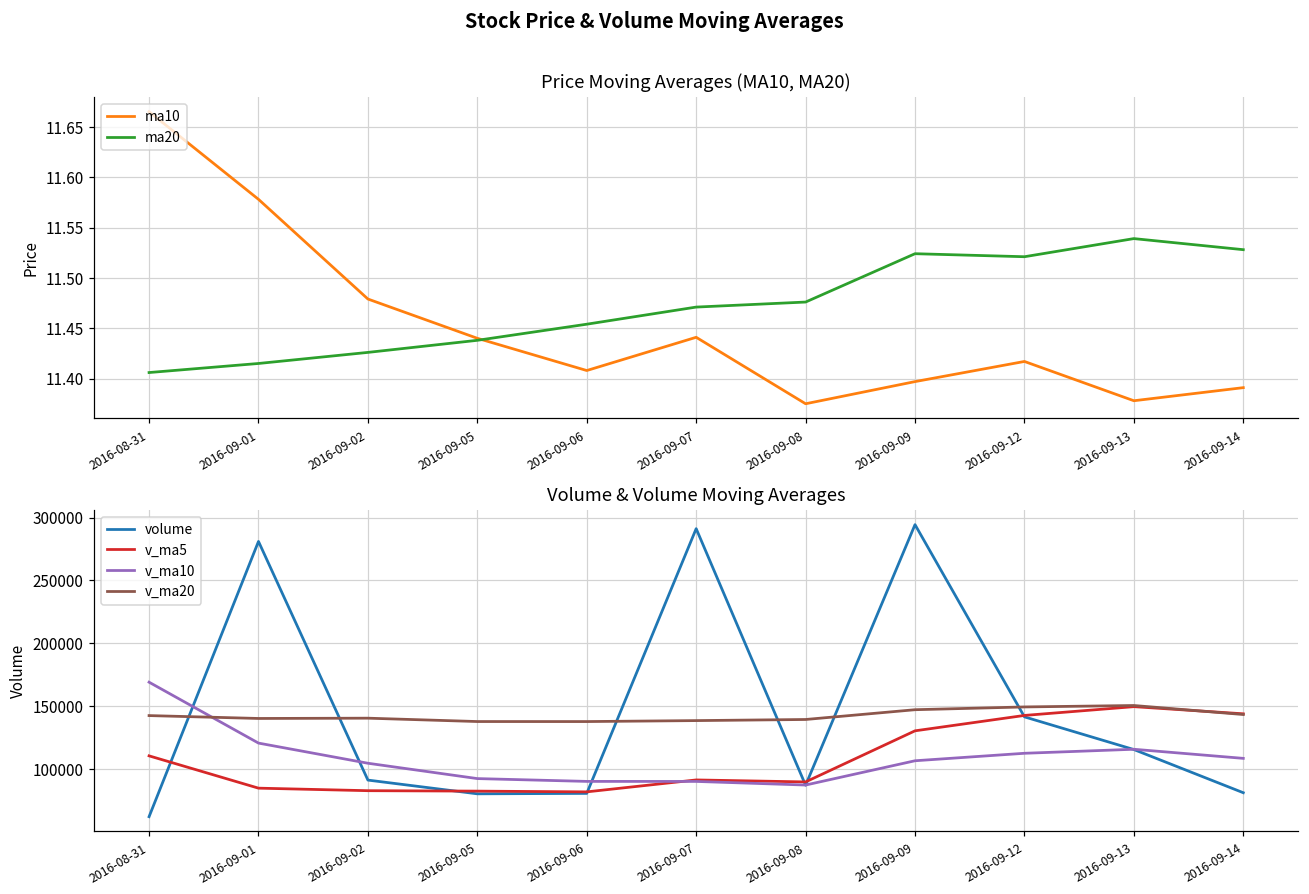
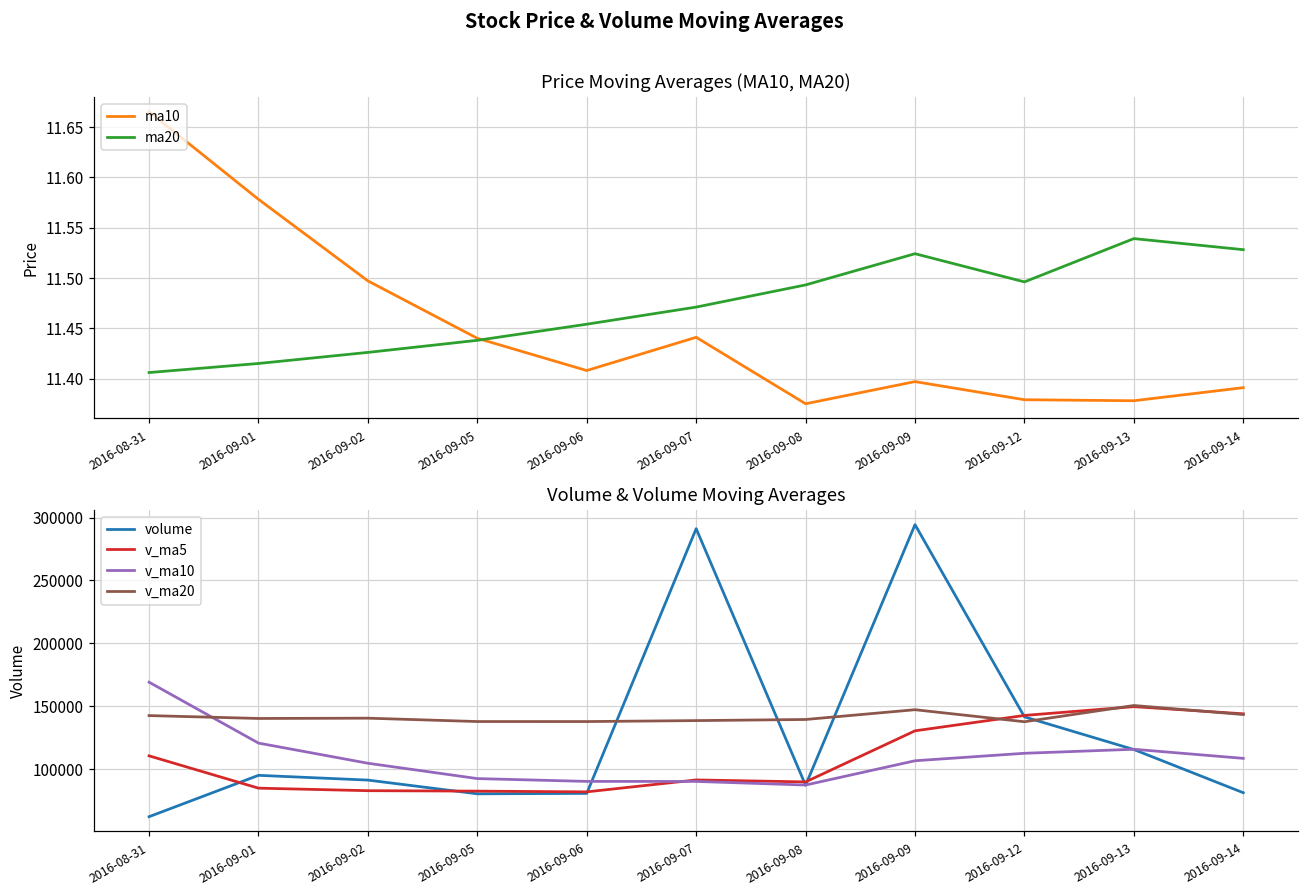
Price Moving Averages (MA10, MA20), ma10, 2016-09-02: 11.48 -> 11.50
Price Moving Averages (MA10, MA20), ma20, 2016-09-08: 11.48 -> 11.49
Price Moving Averages (MA10, MA20), ma10, 2016-09-12: 11.42 -> 11.38
Price Moving Averages (MA10, MA20), ma20, 2016-09-12: 11.52 -> 11.50
Volume & Volume Moving Averages, volume, 2016-09-01: 281000 -> 95000
Volume & Volume Moving Averages, v_ma20, 2016-09-12: 149000 -> 137000
